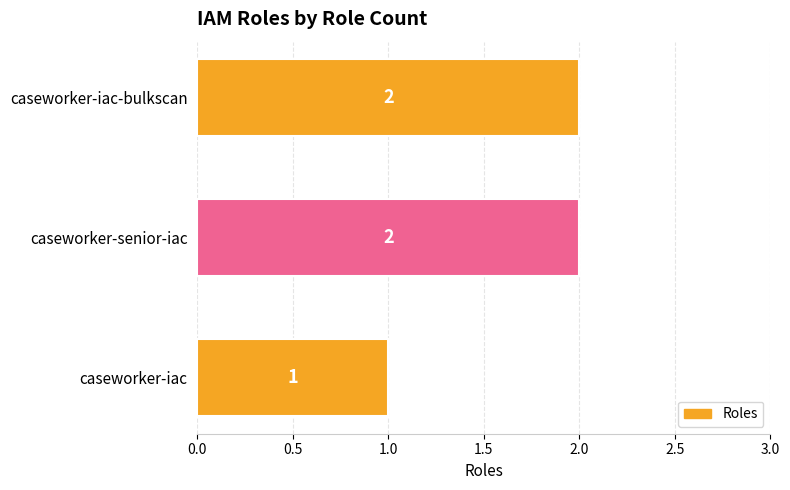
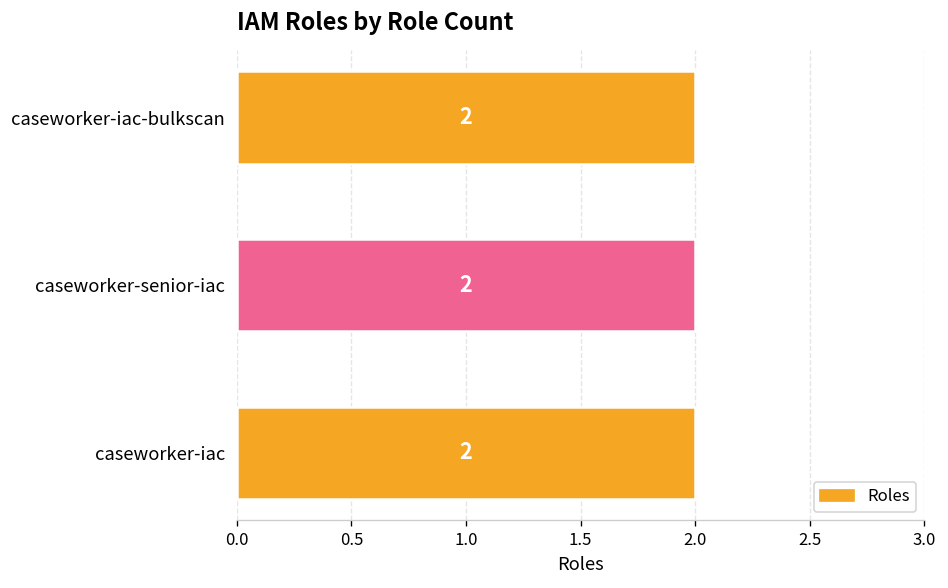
caseworker-iac: 1 -> 2
